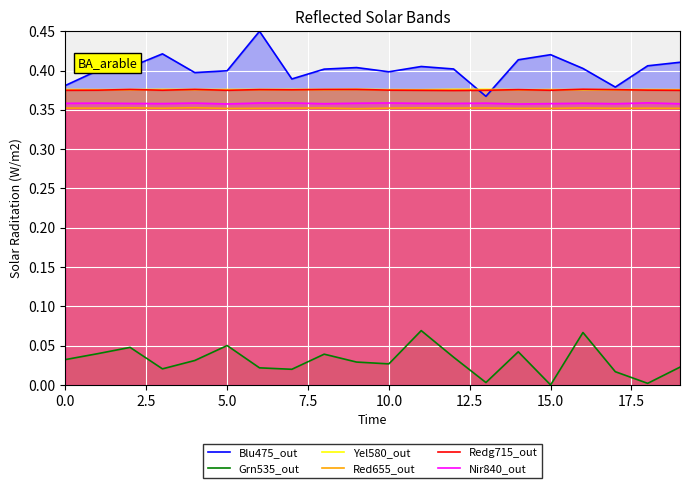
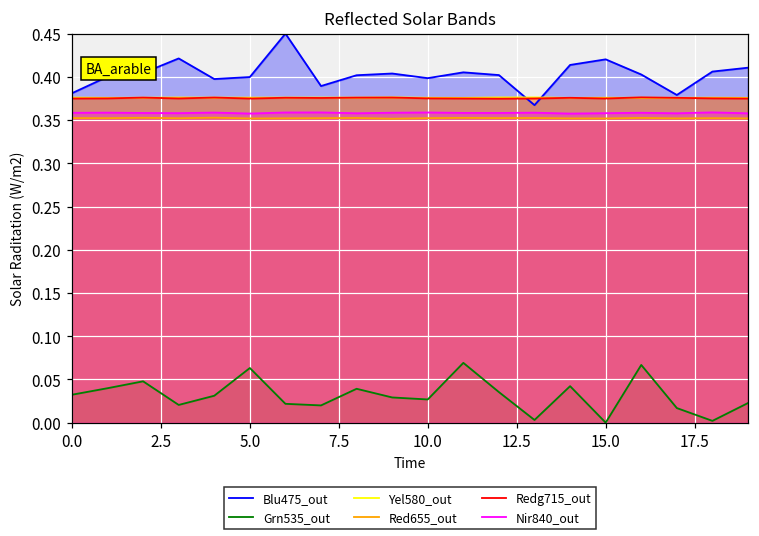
Grn535_out, 5.0: 0.05 -> 0.06
